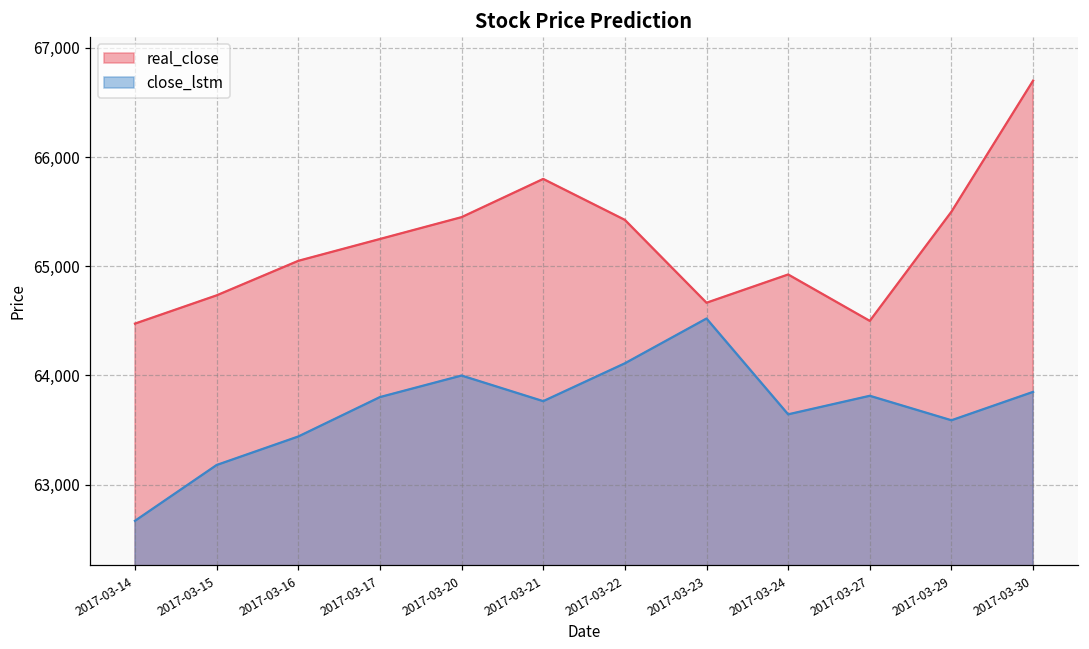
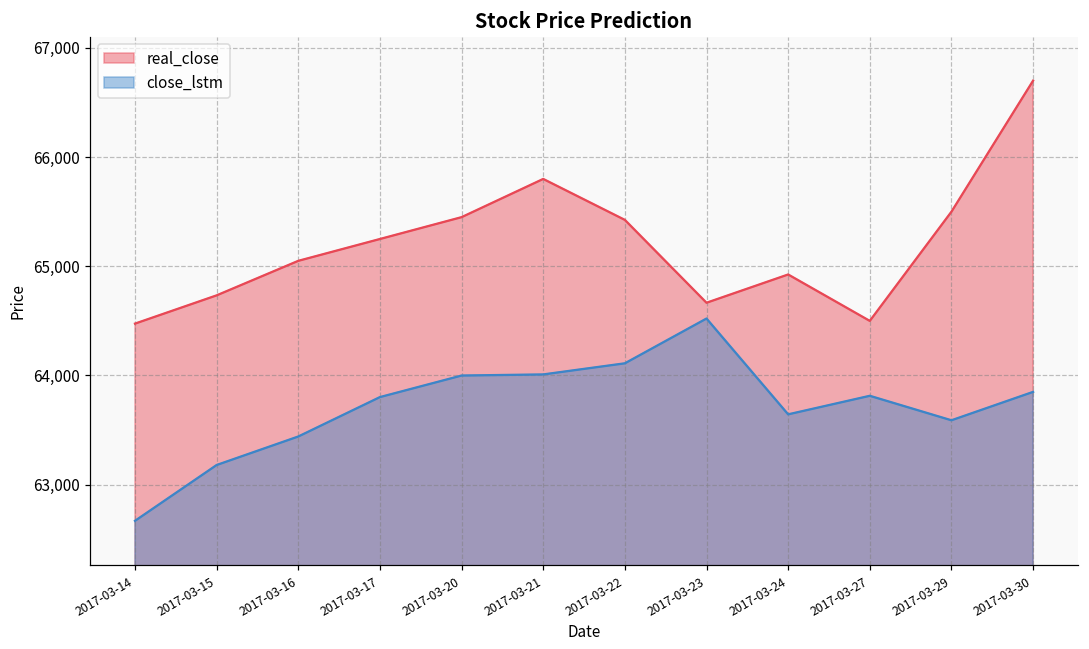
close_lstm, 2017-03-21: 63,800 -> 64,000
